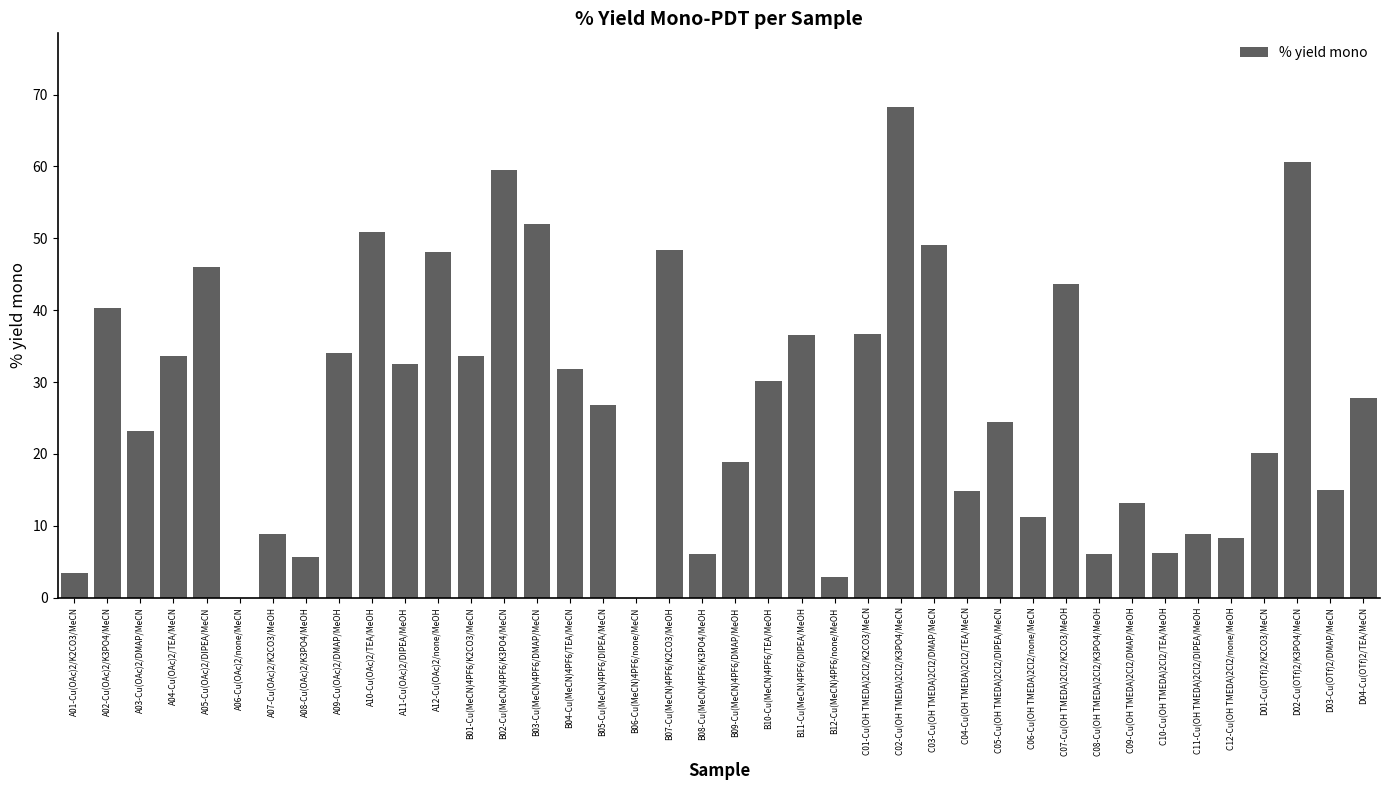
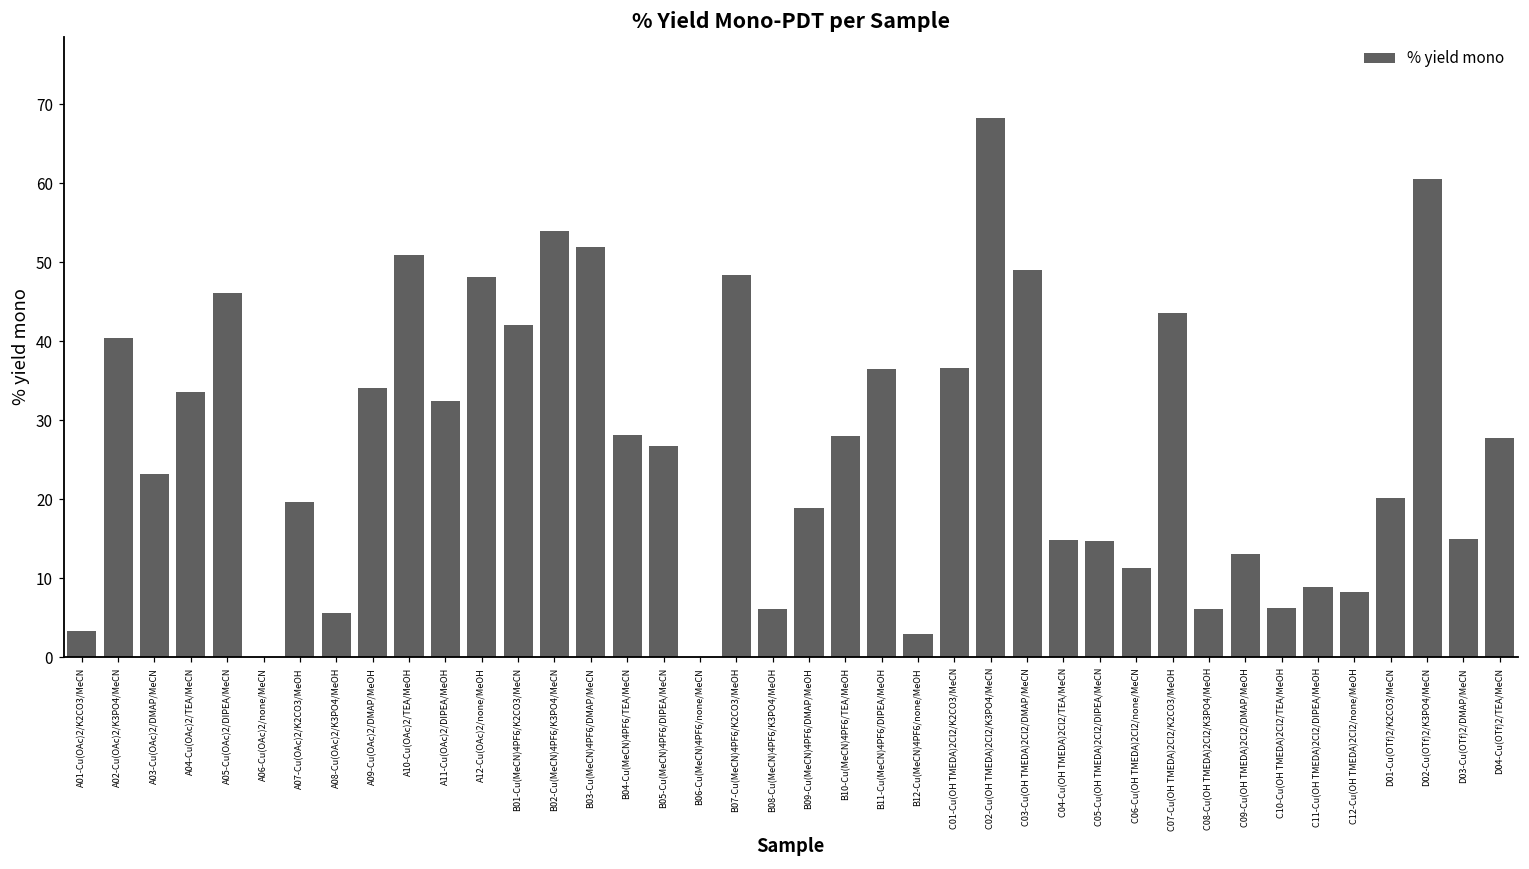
A07-Cu(OAc)2/K2CO3/MeOH: 9 -> 20
B01-Cu(MeCN)4PF6/K2CO3/MeCN: 34 -> 42
B02-Cu(MeCN)4PF6/K3PO4/MeCN: 60 -> 54
B04-Cu(MeCN)4PF6/TEA/MeCN: 32 -> 28
B10-Cu(MeCN)4PF6/TEA/MeOH: 30 -> 28
C05-Cu(OH TMEDA)2Cl2/DIPEA/MeCN: 24 -> 15
